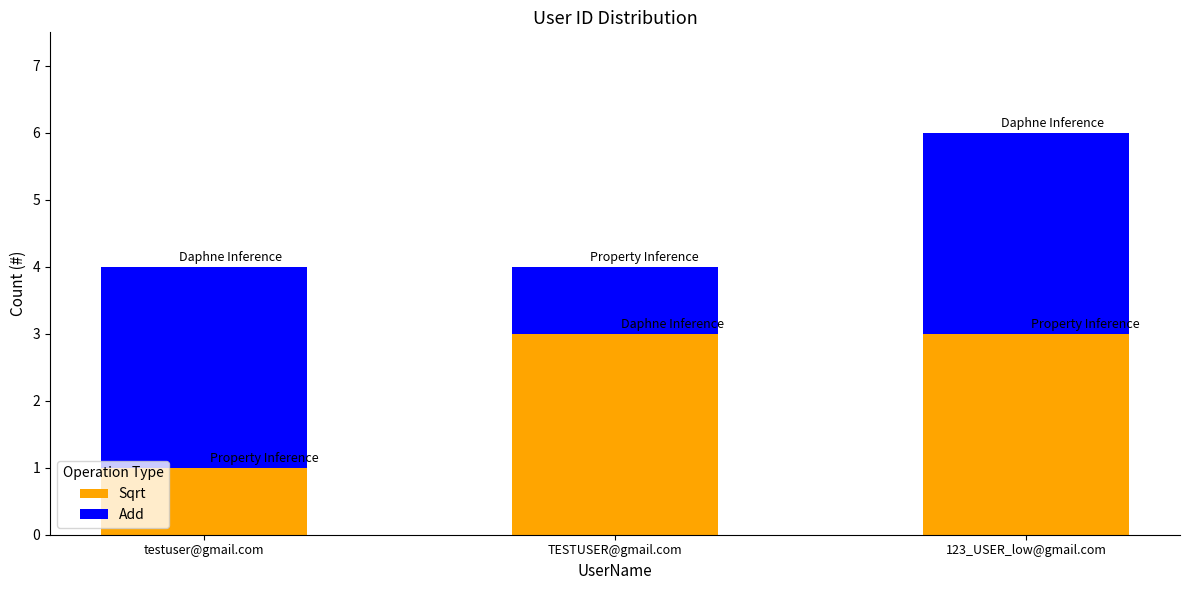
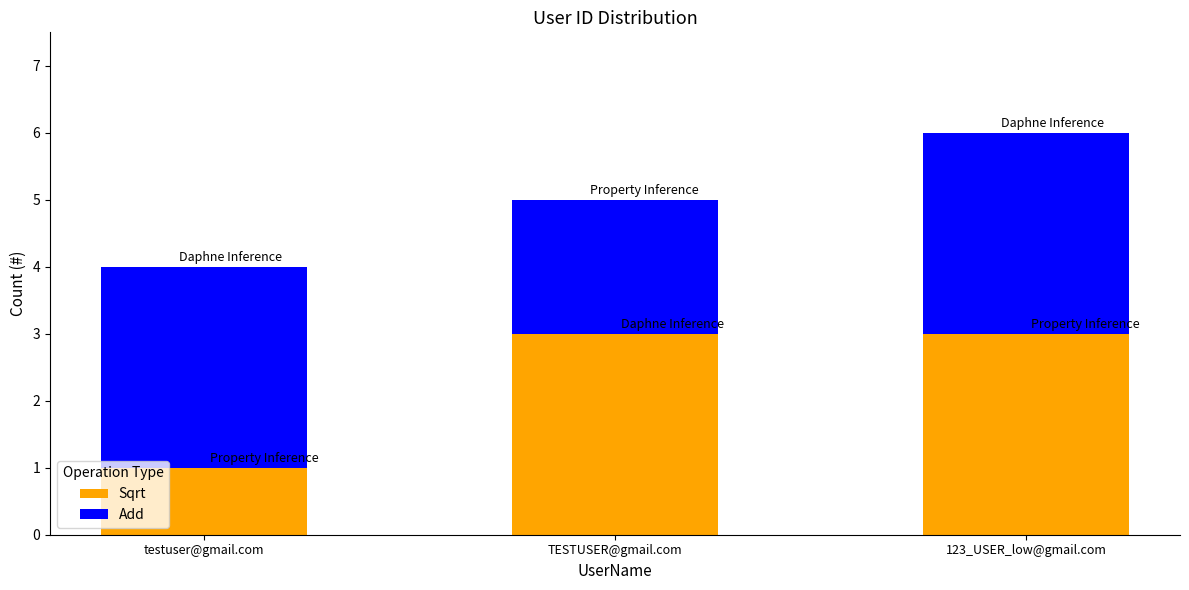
Add, TESTUSER@gmail.com: 1 -> 2
